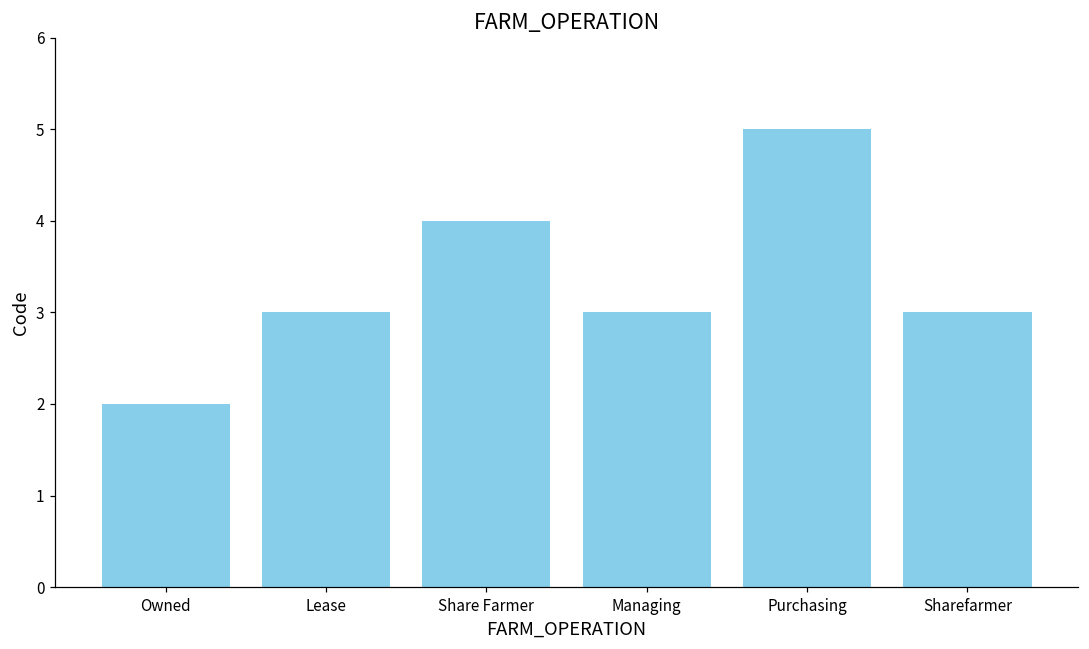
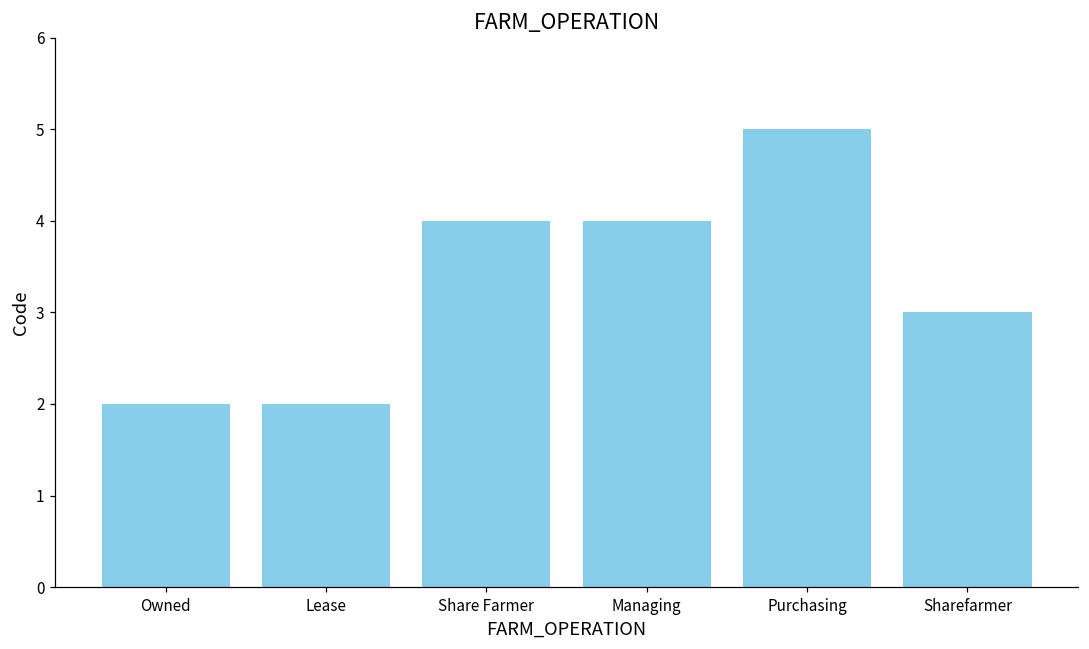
Lease: 3 -> 2
Managing: 3 -> 4
